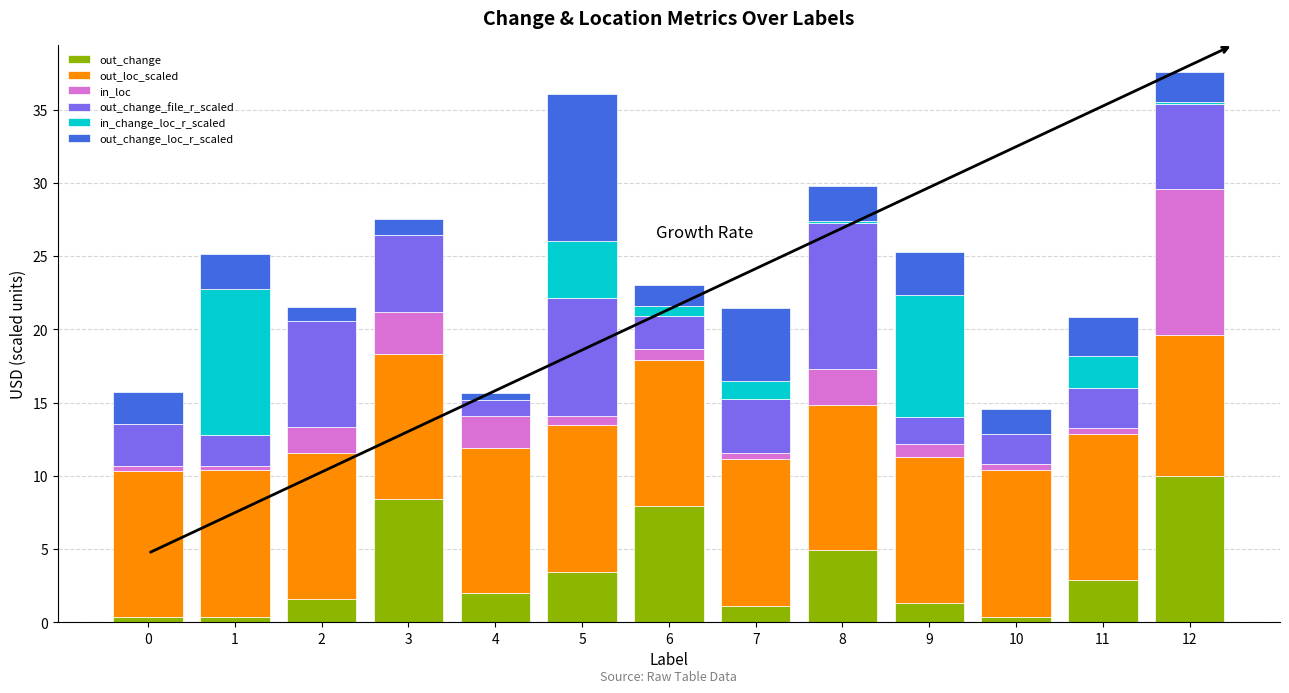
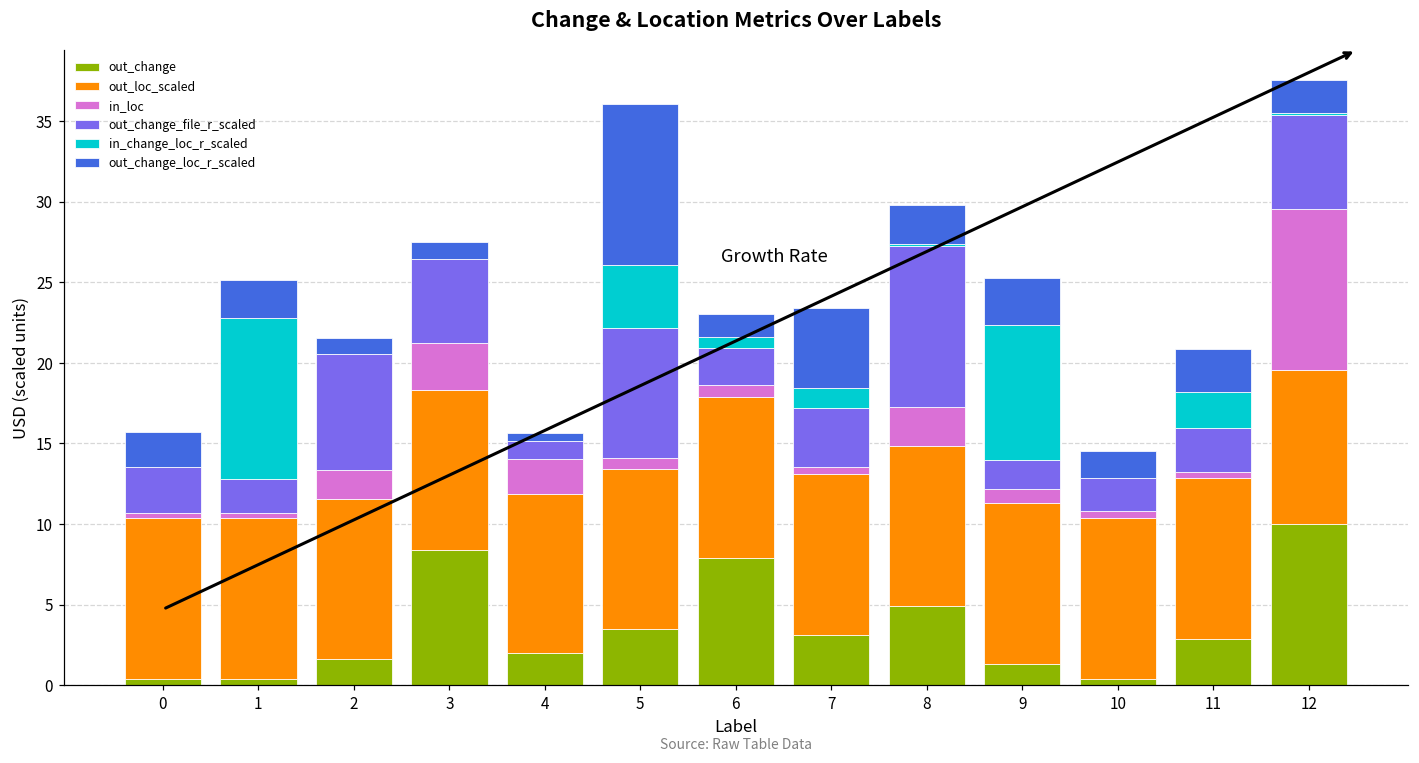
out_change, 7: 1.1 -> 3.1
